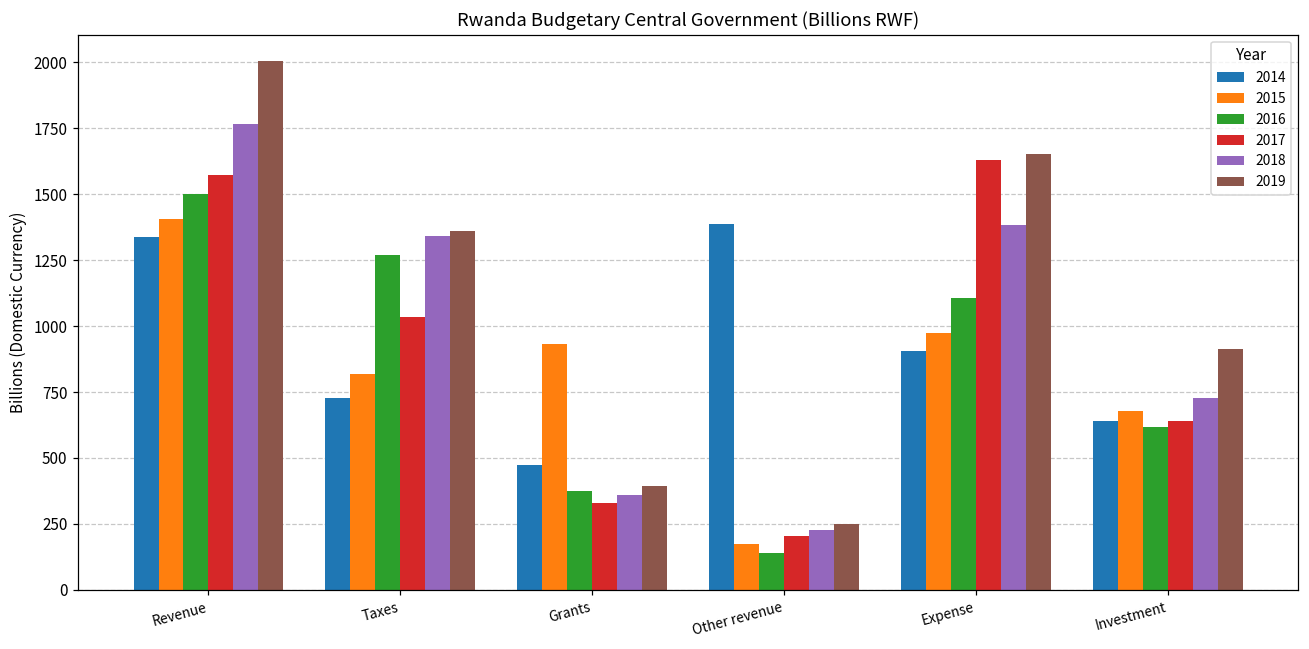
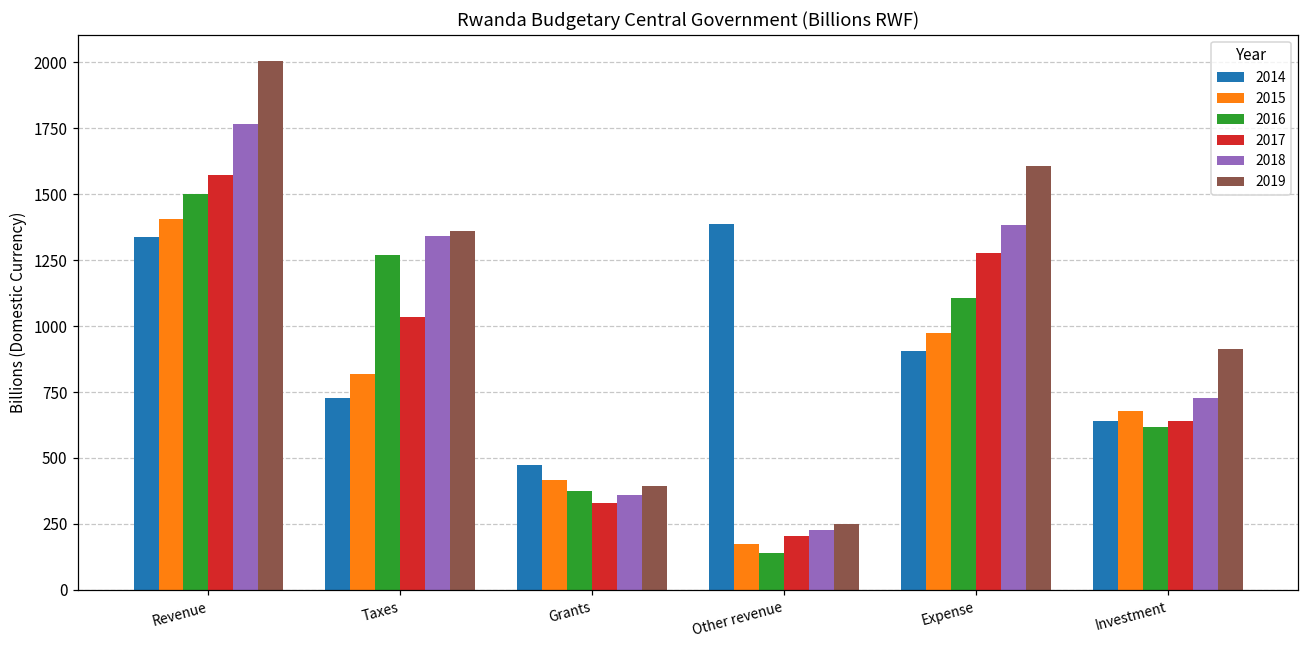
2015, Grants: 930 -> 420
2017, Expense: 1630 -> 1280
2019, Expense: 1650 -> 1610
